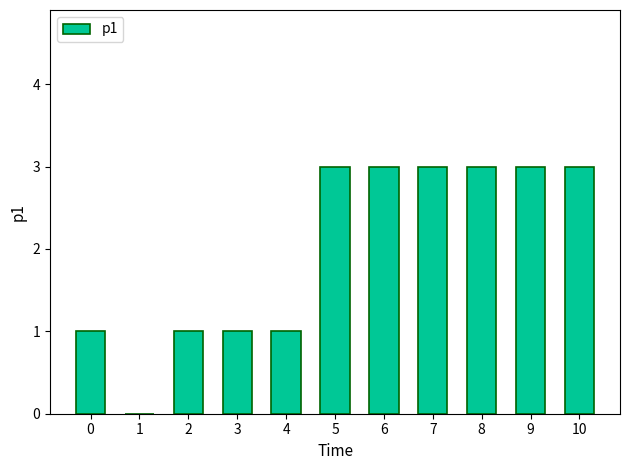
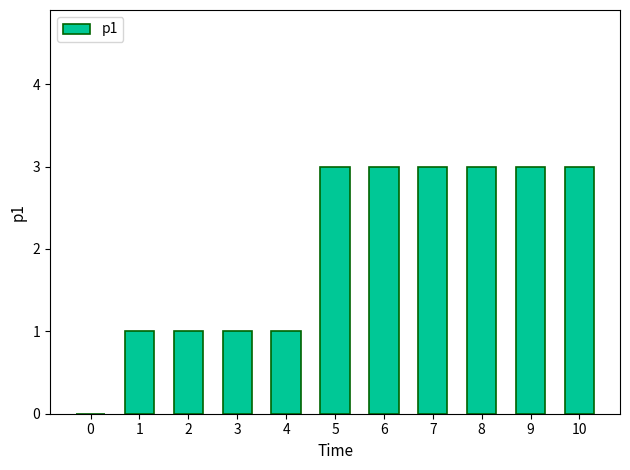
0: 1 -> 0
1: 0 -> 1
